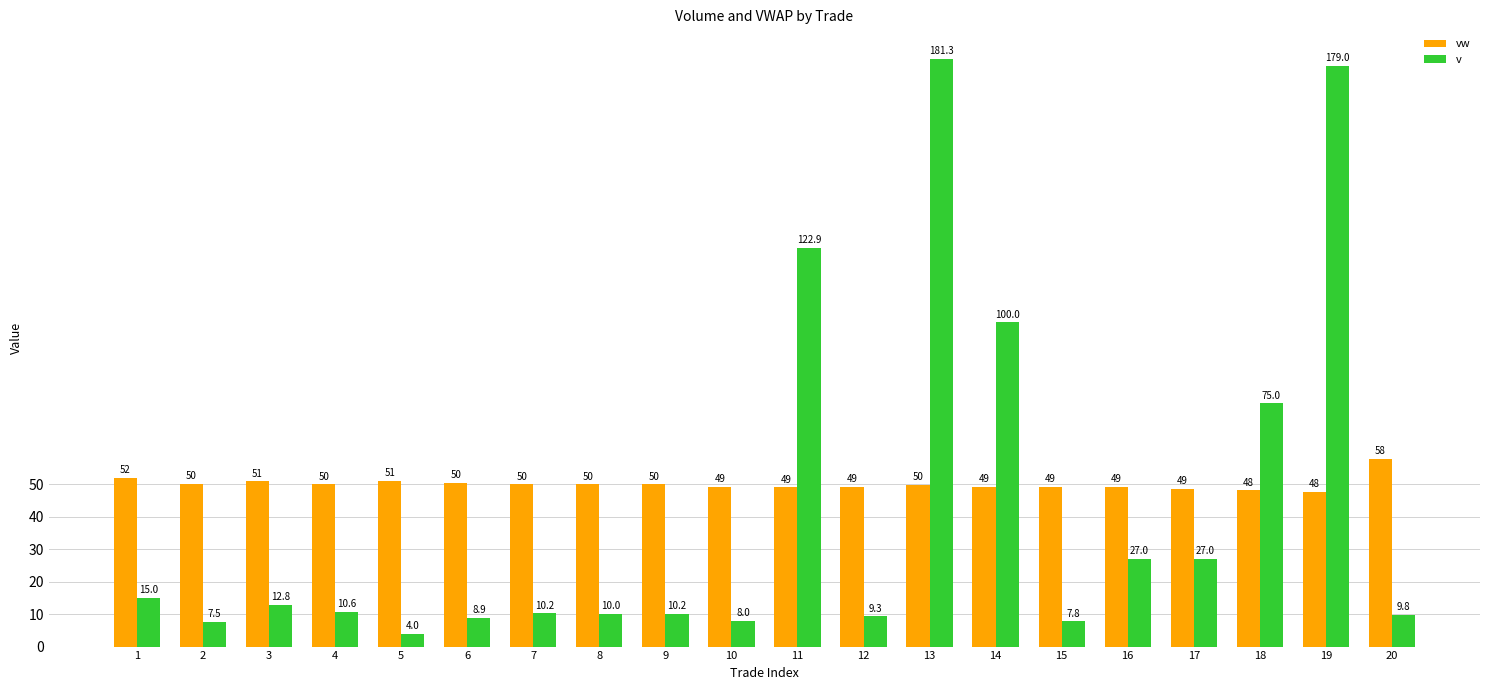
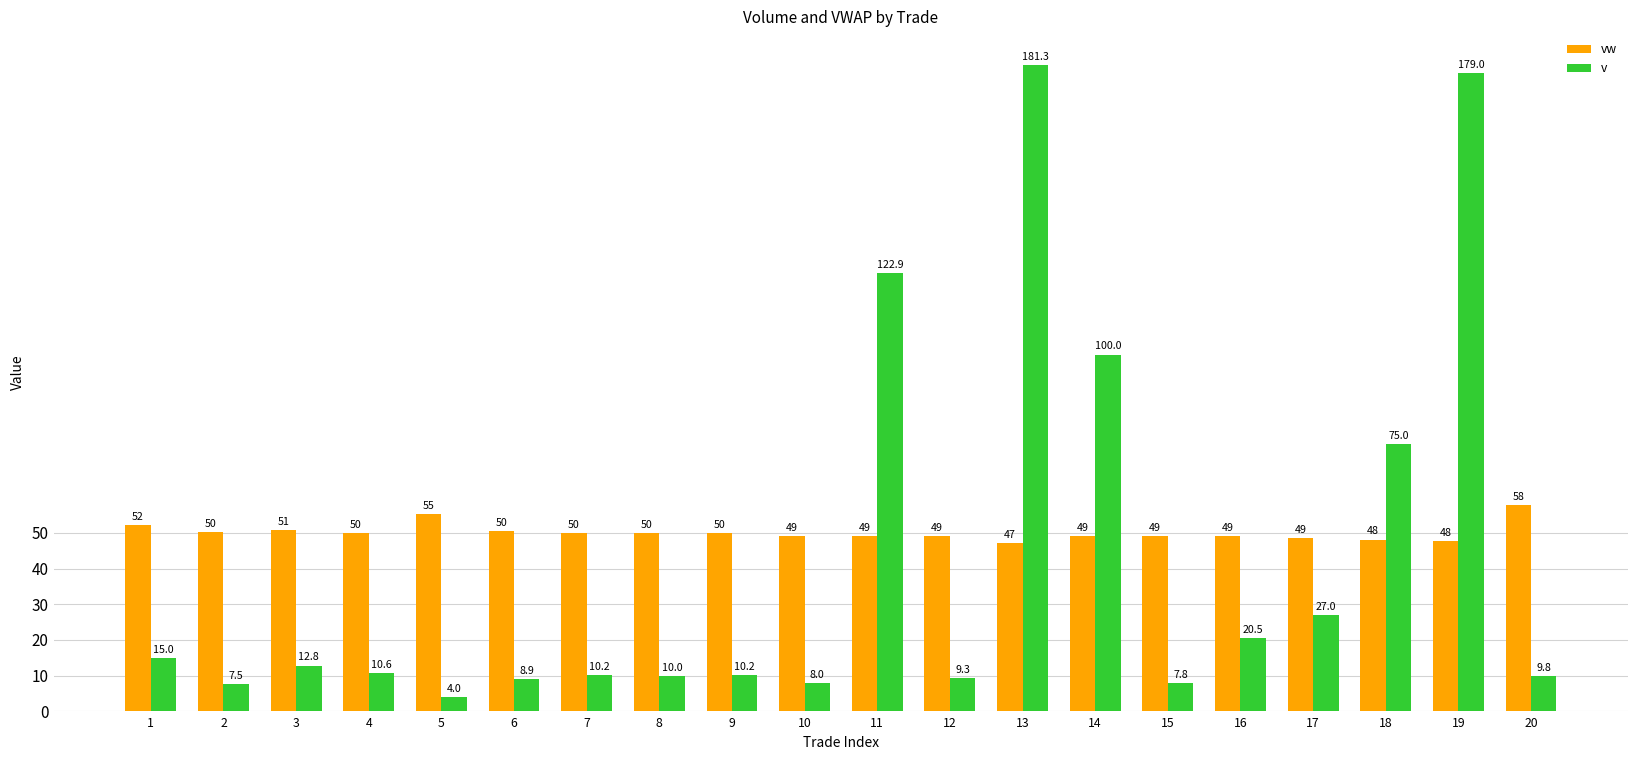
vw, 5: 51 -> 55
vw, 13: 50 -> 47
v, 16: 27.0 -> 20.5
